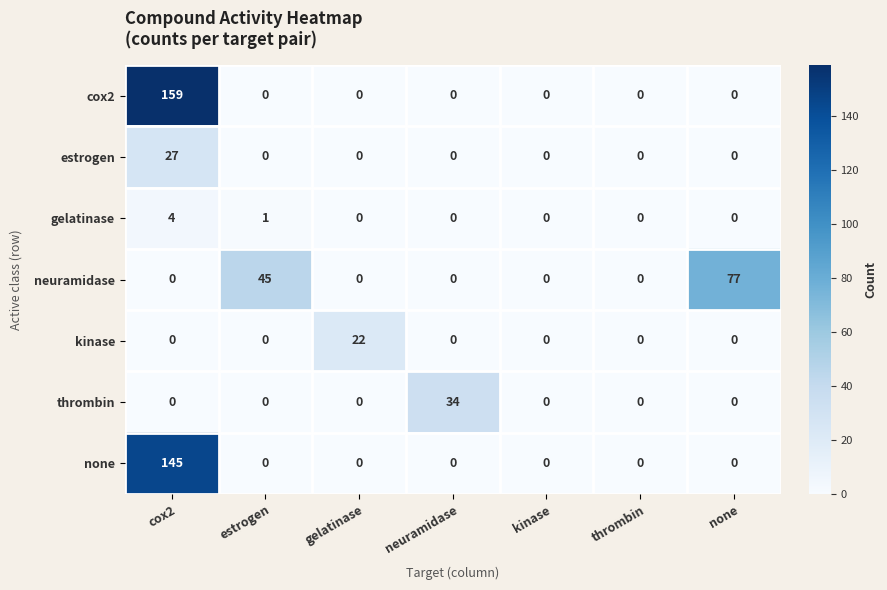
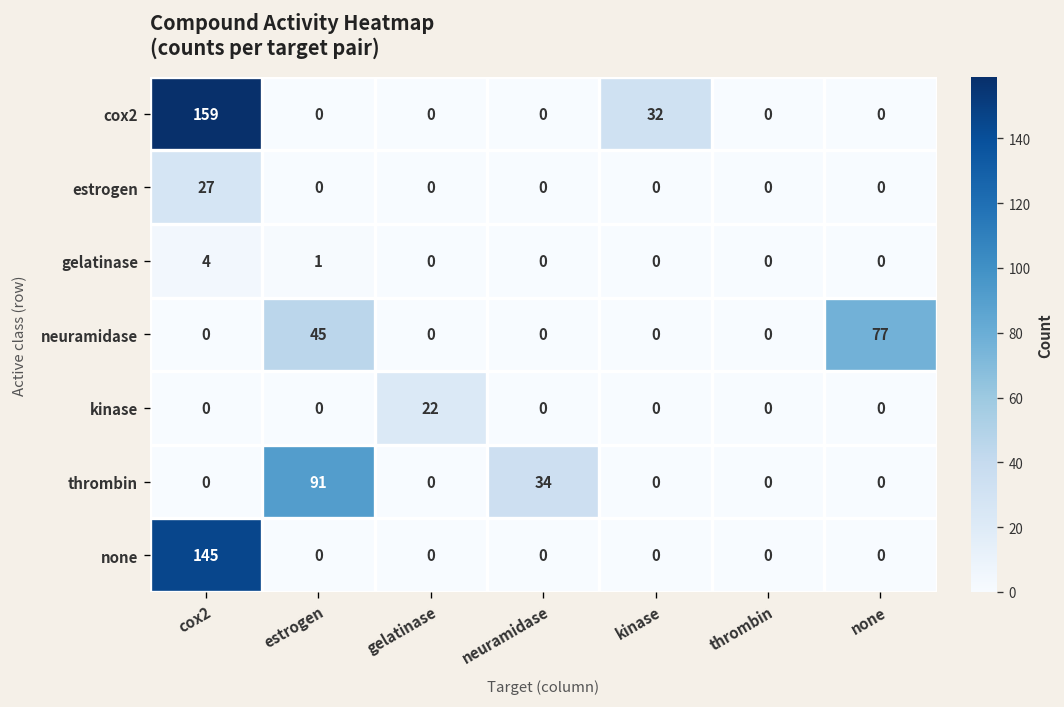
cox2, kinase: 0 -> 32
thrombin, estrogen: 0 -> 91
